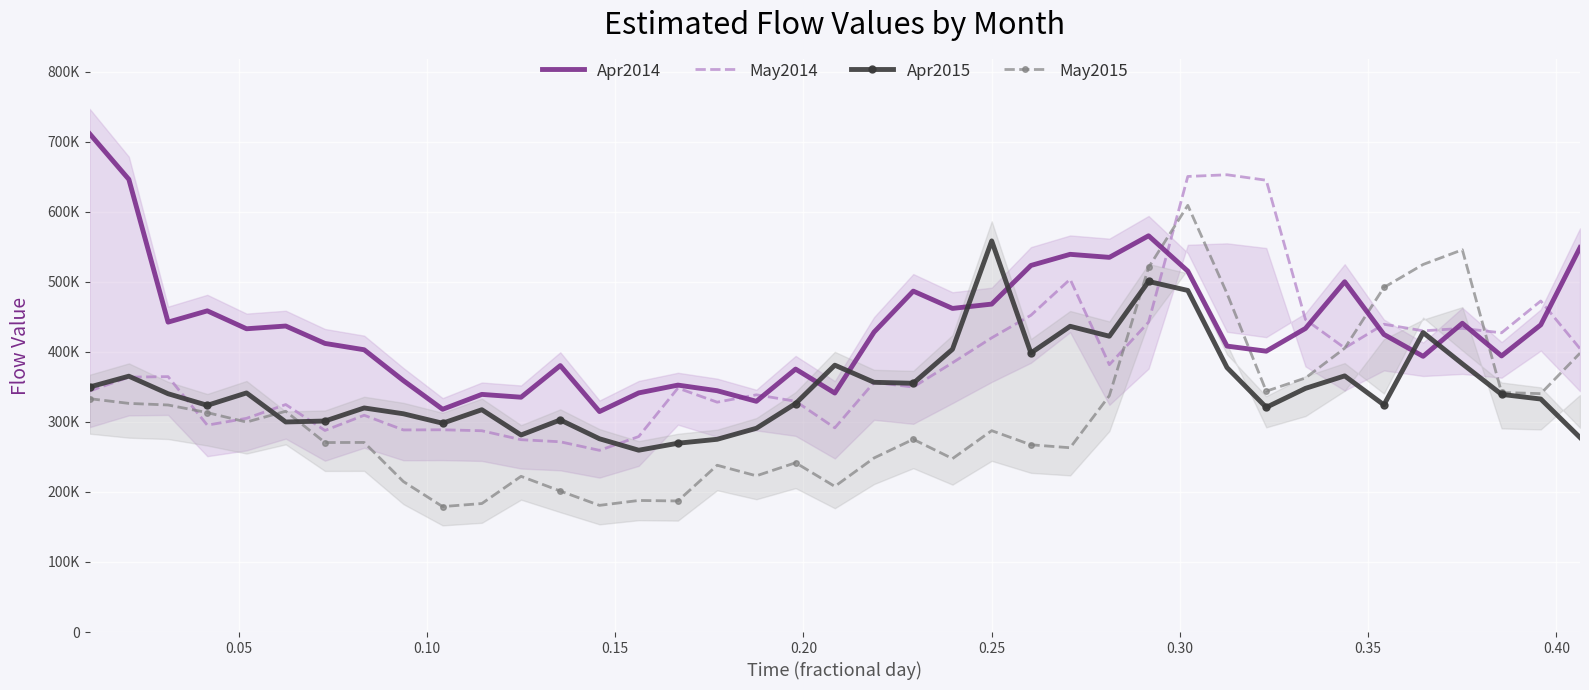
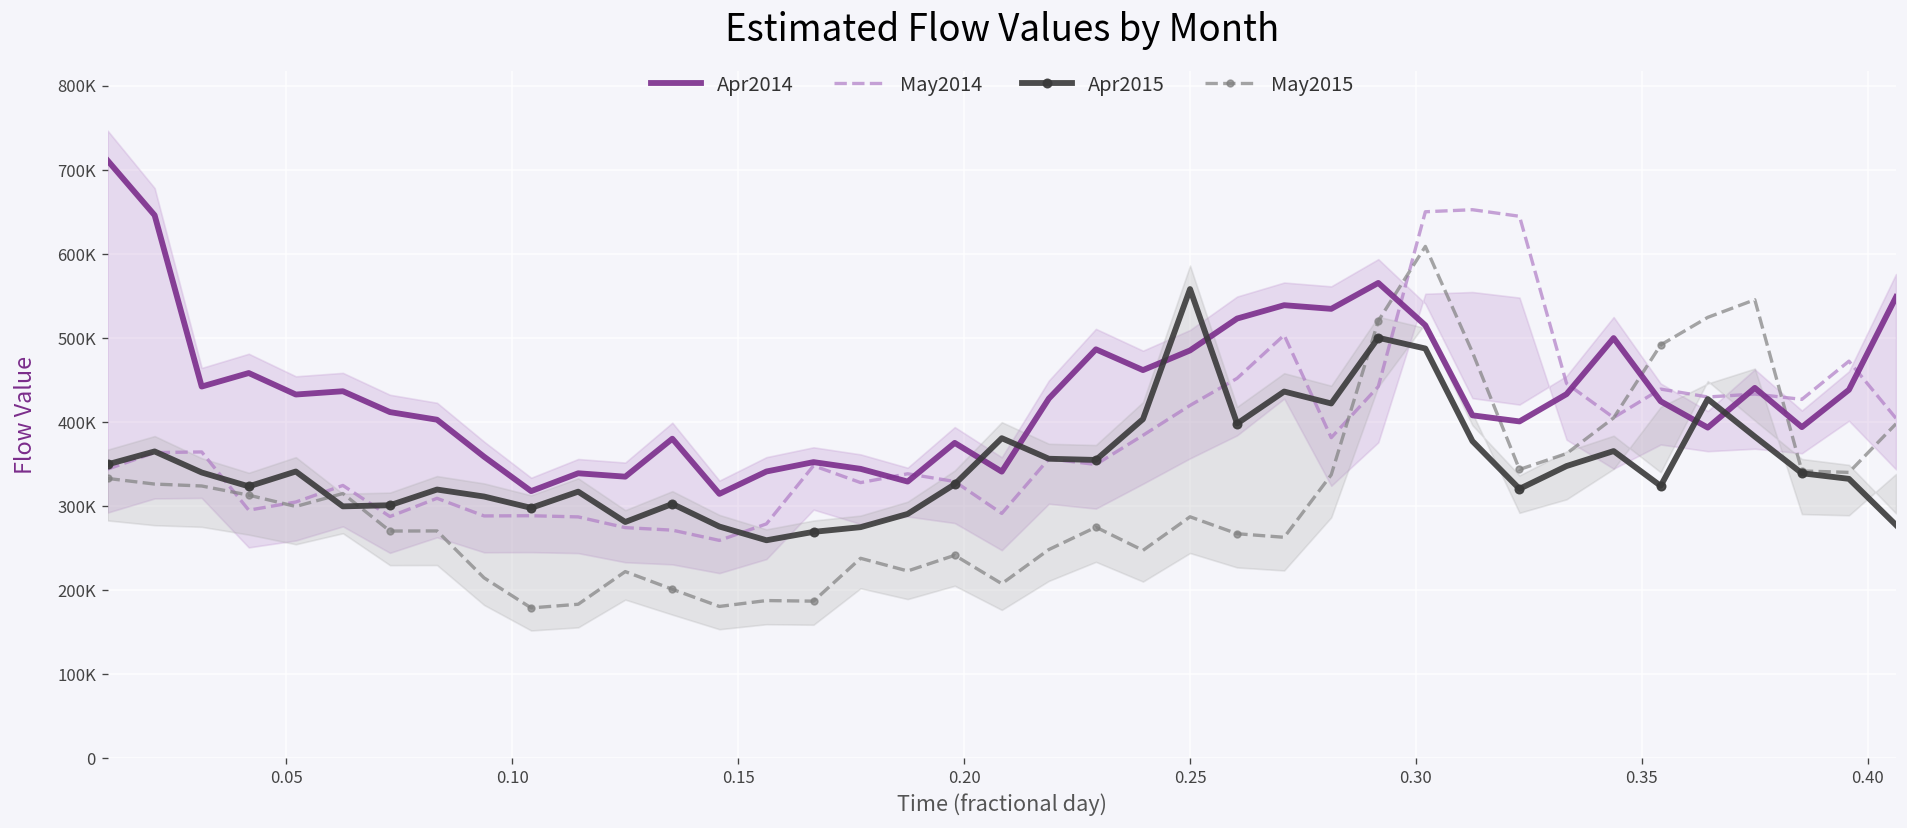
Apr2014, 0.25: 470000 -> 490000
